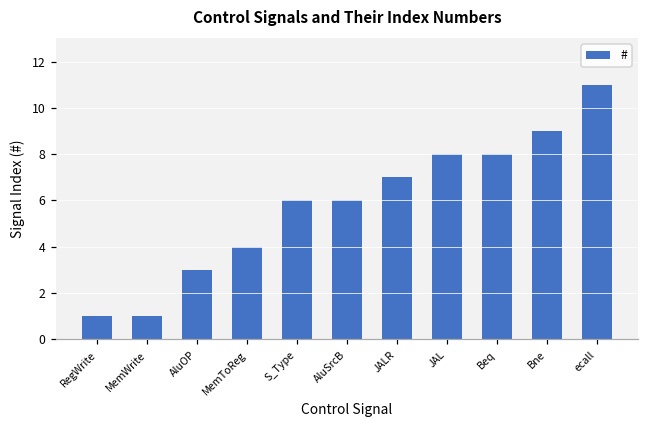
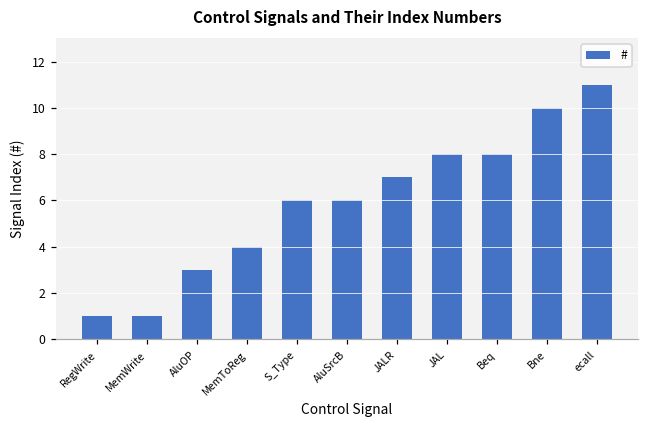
Bne: 9 -> 10
